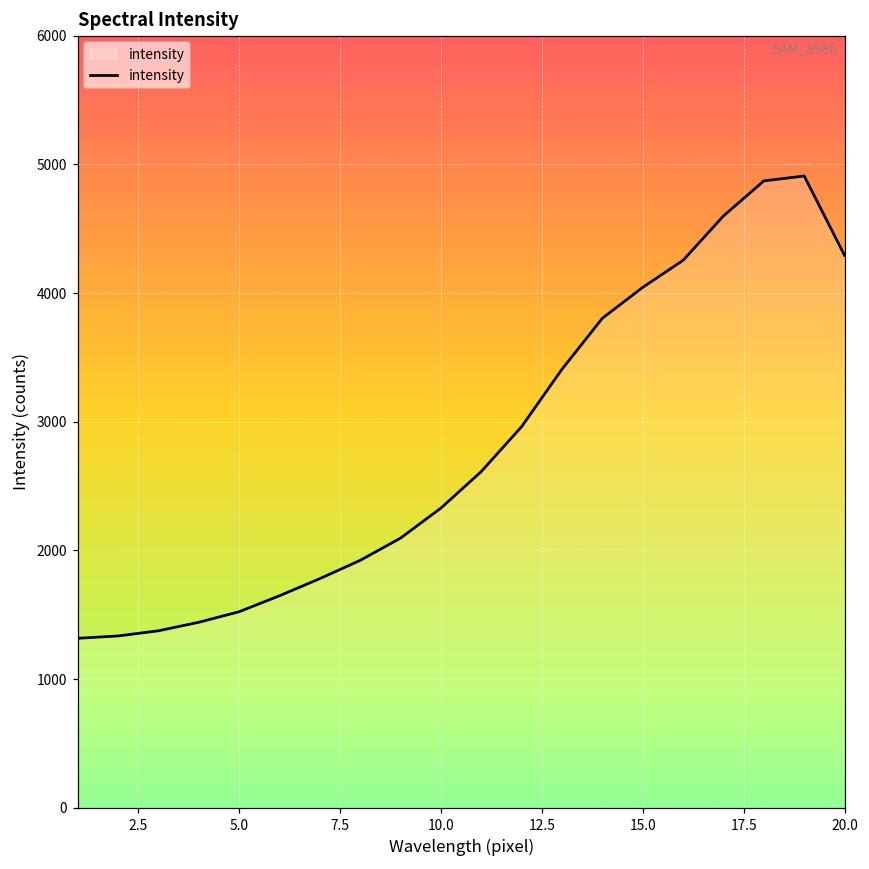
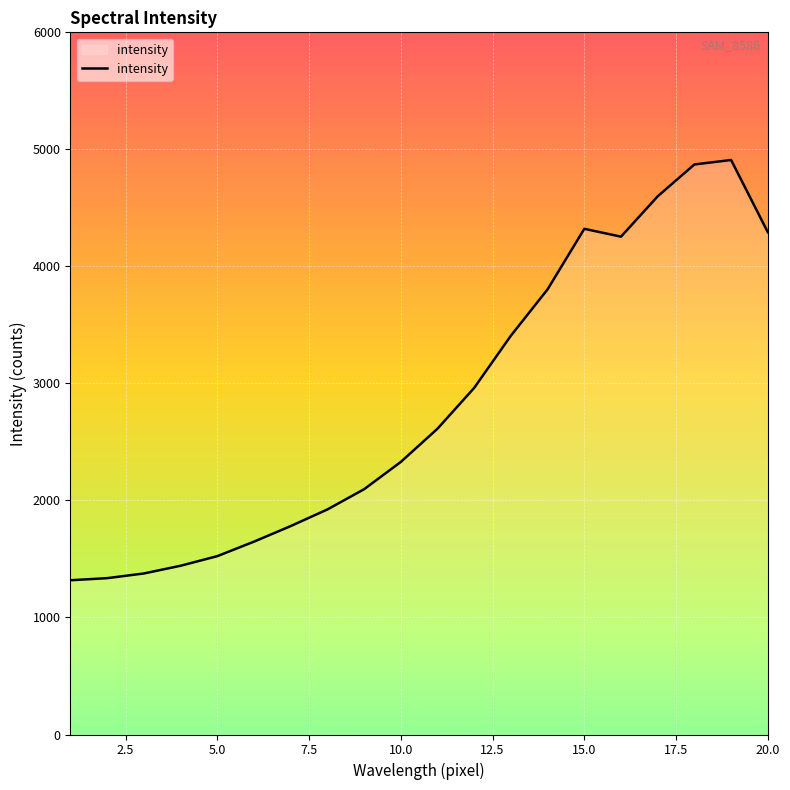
15.0: 4040 -> 4320
